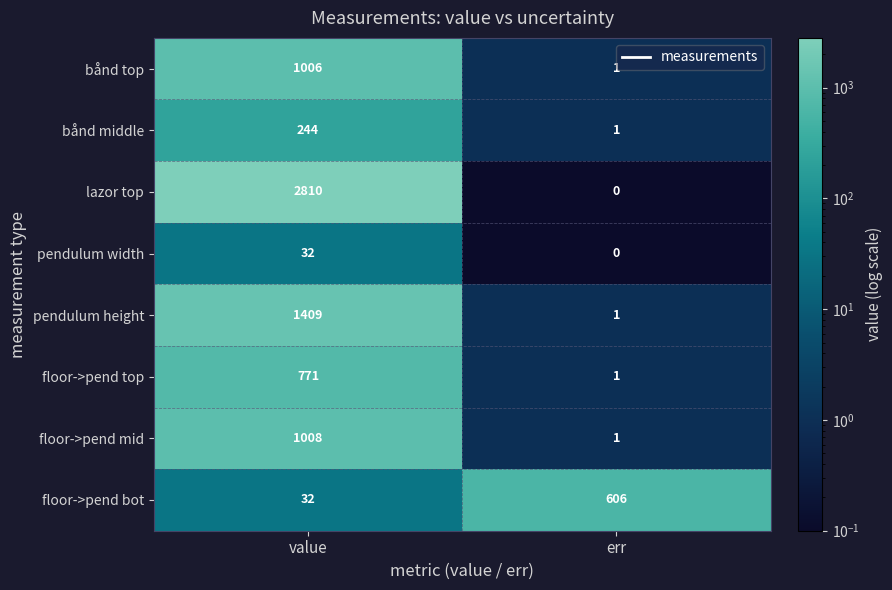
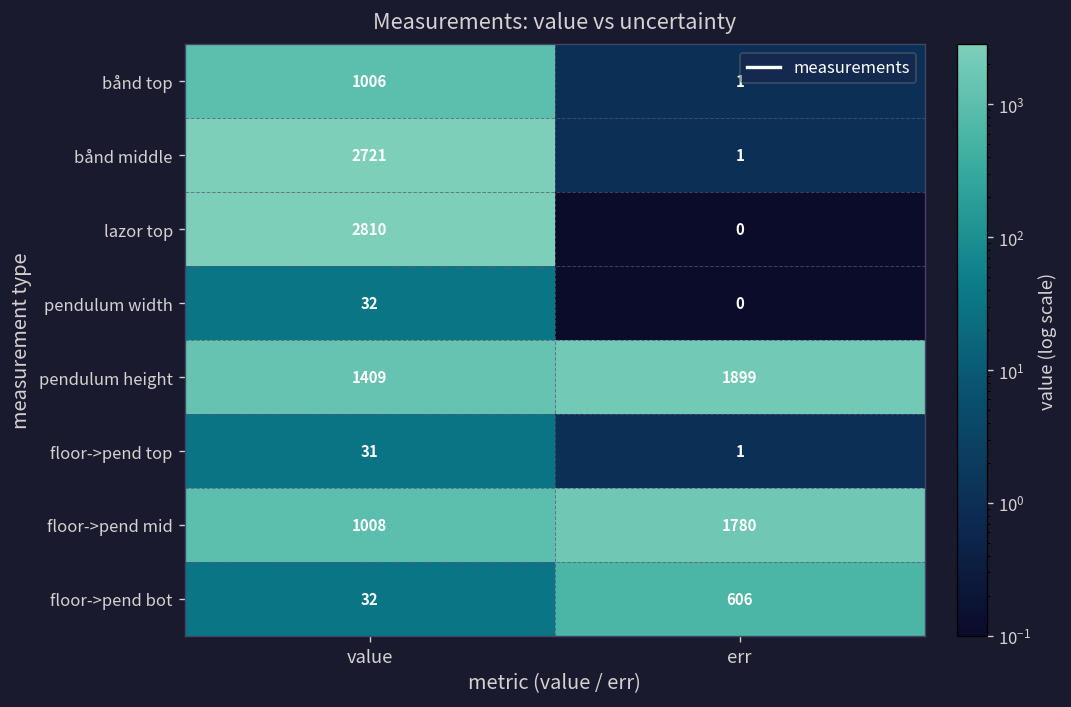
bånd middle, value: 244 -> 2721
pendulum height, err: 1 -> 1899
floor->pend top, value: 771 -> 31
floor->pend mid, err: 1 -> 1780
